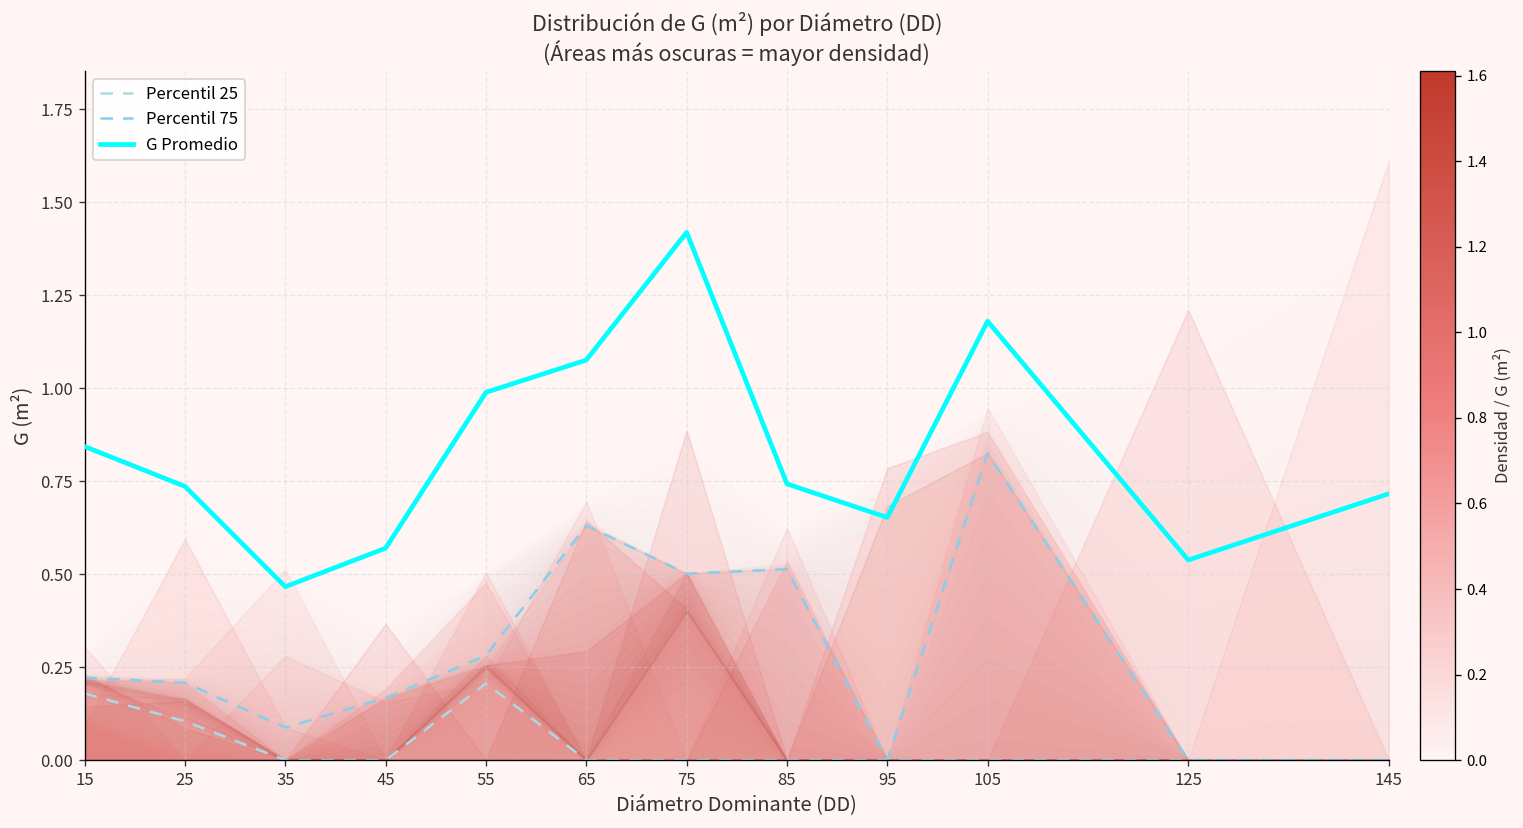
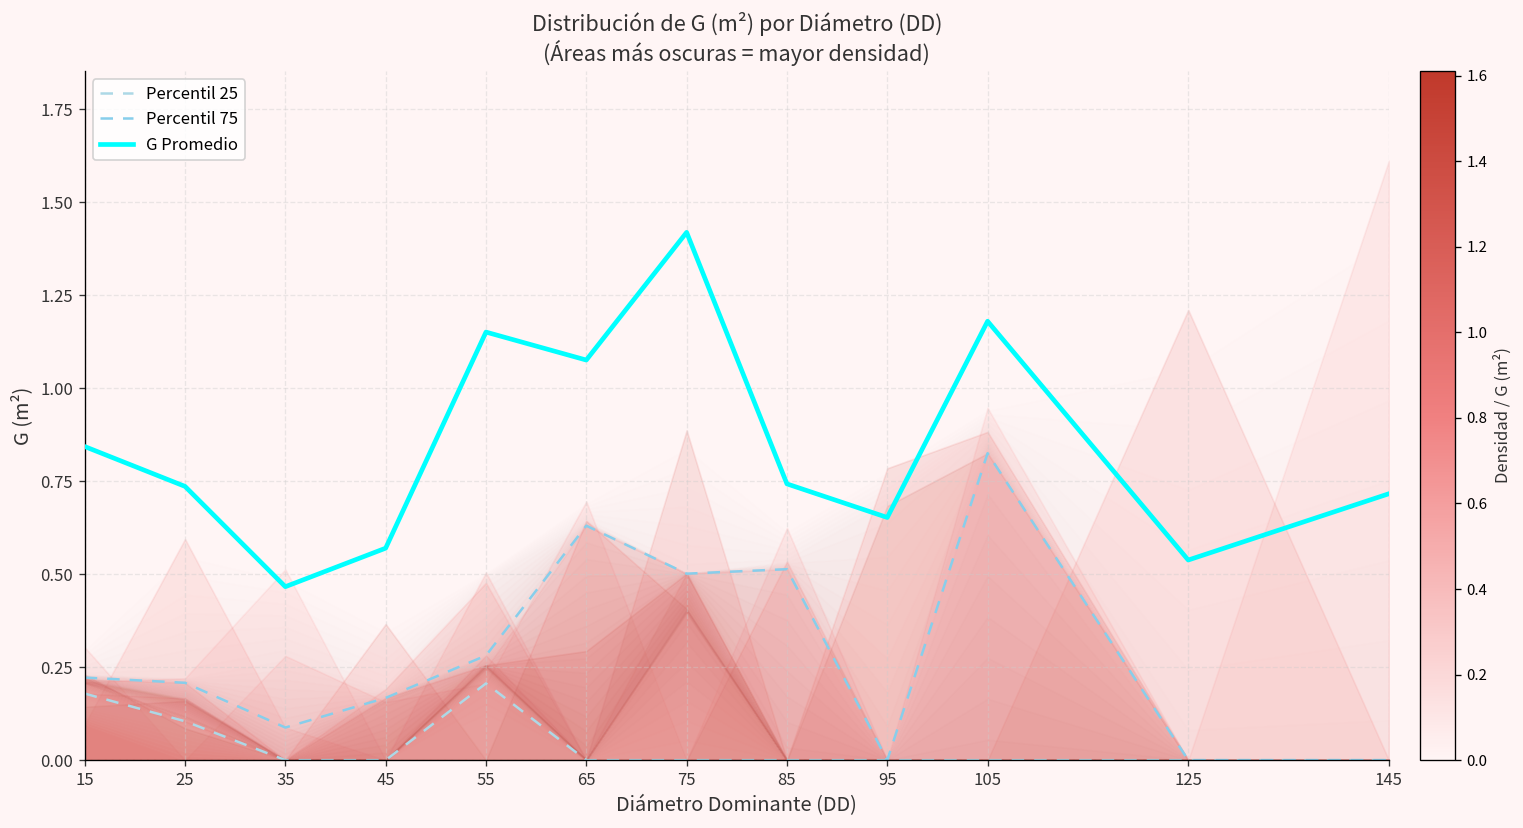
G Promedio, 55: 0.99 -> 1.15
